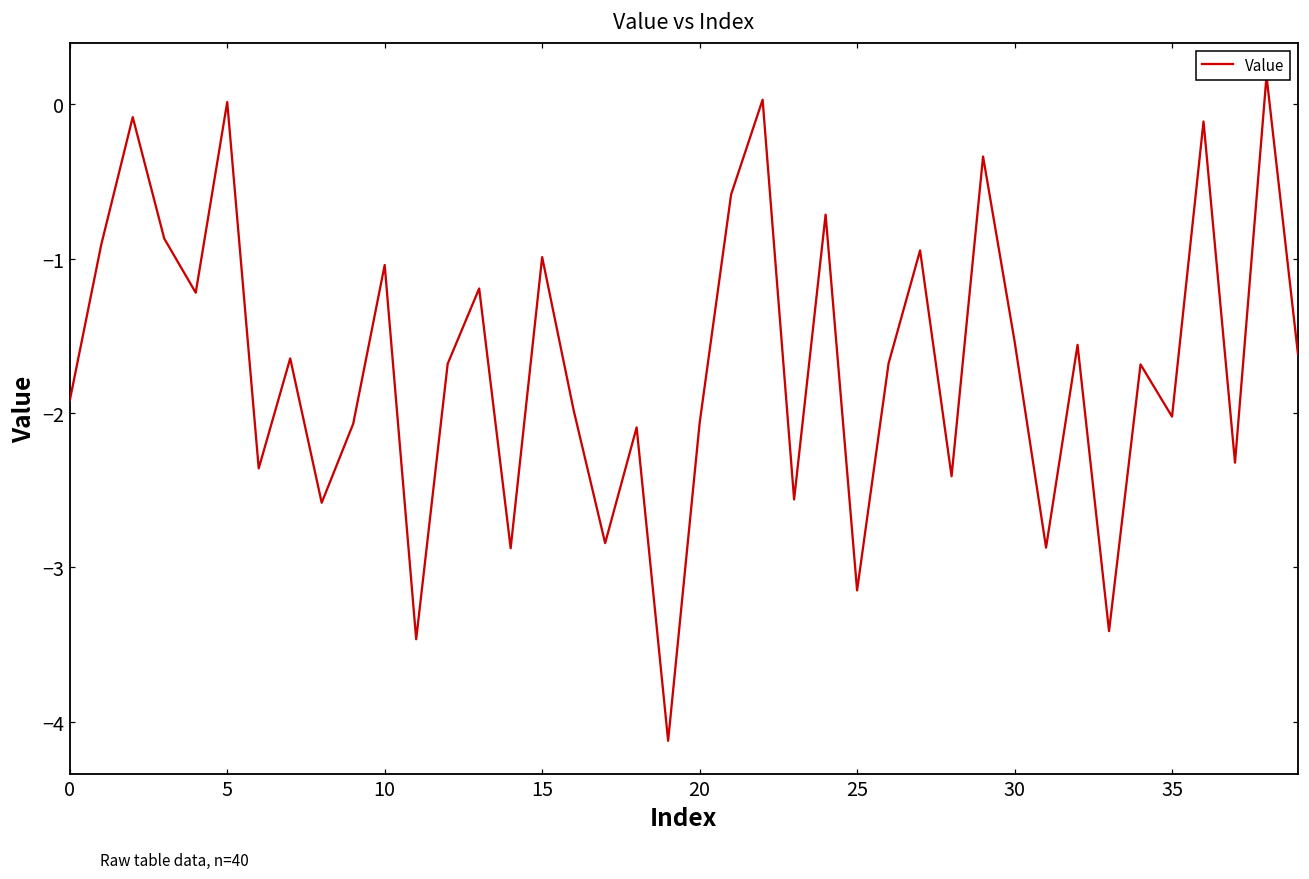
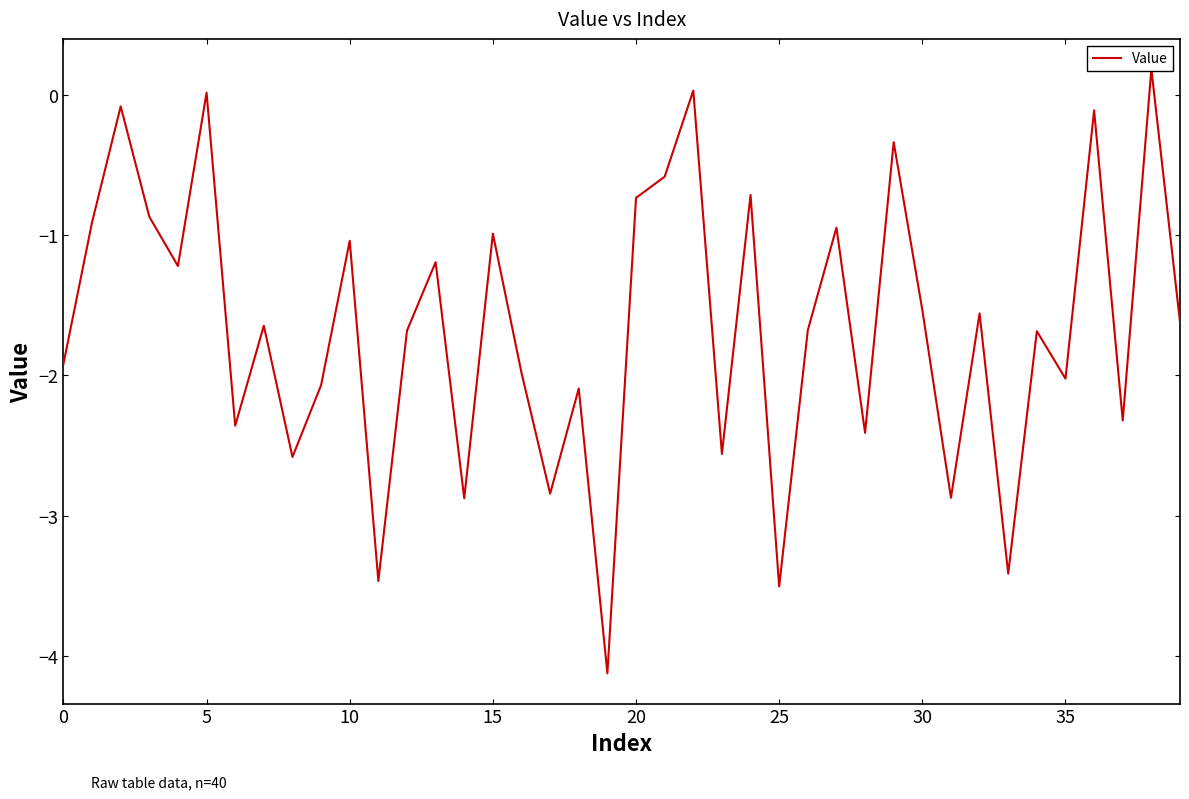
20: -2.07 -> -0.73
25: -3.15 -> -3.51
